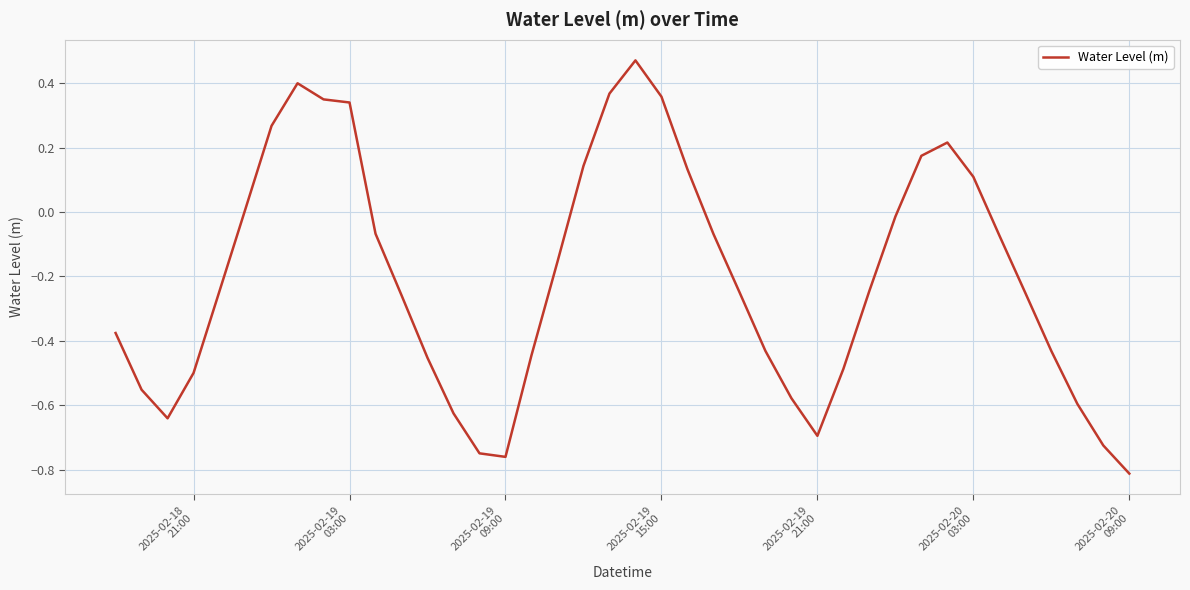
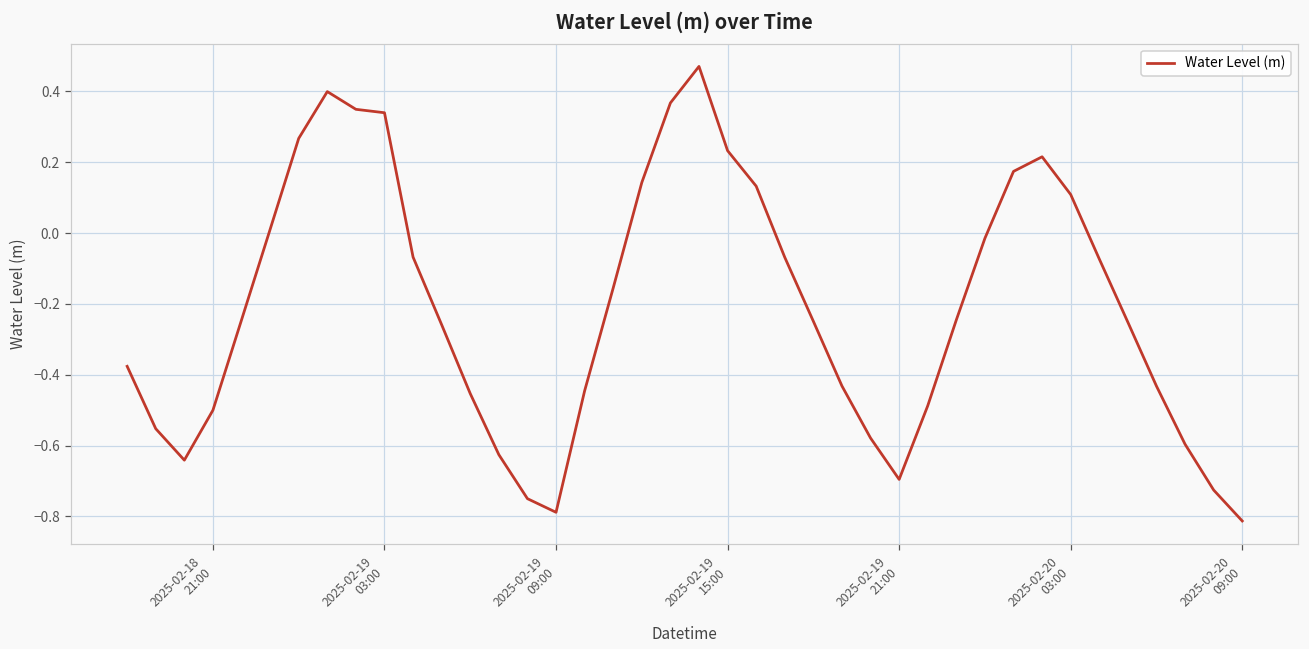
2025-02-19 09:00: -0.76 -> -0.79
2025-02-19 15:00: 0.36 -> 0.23
